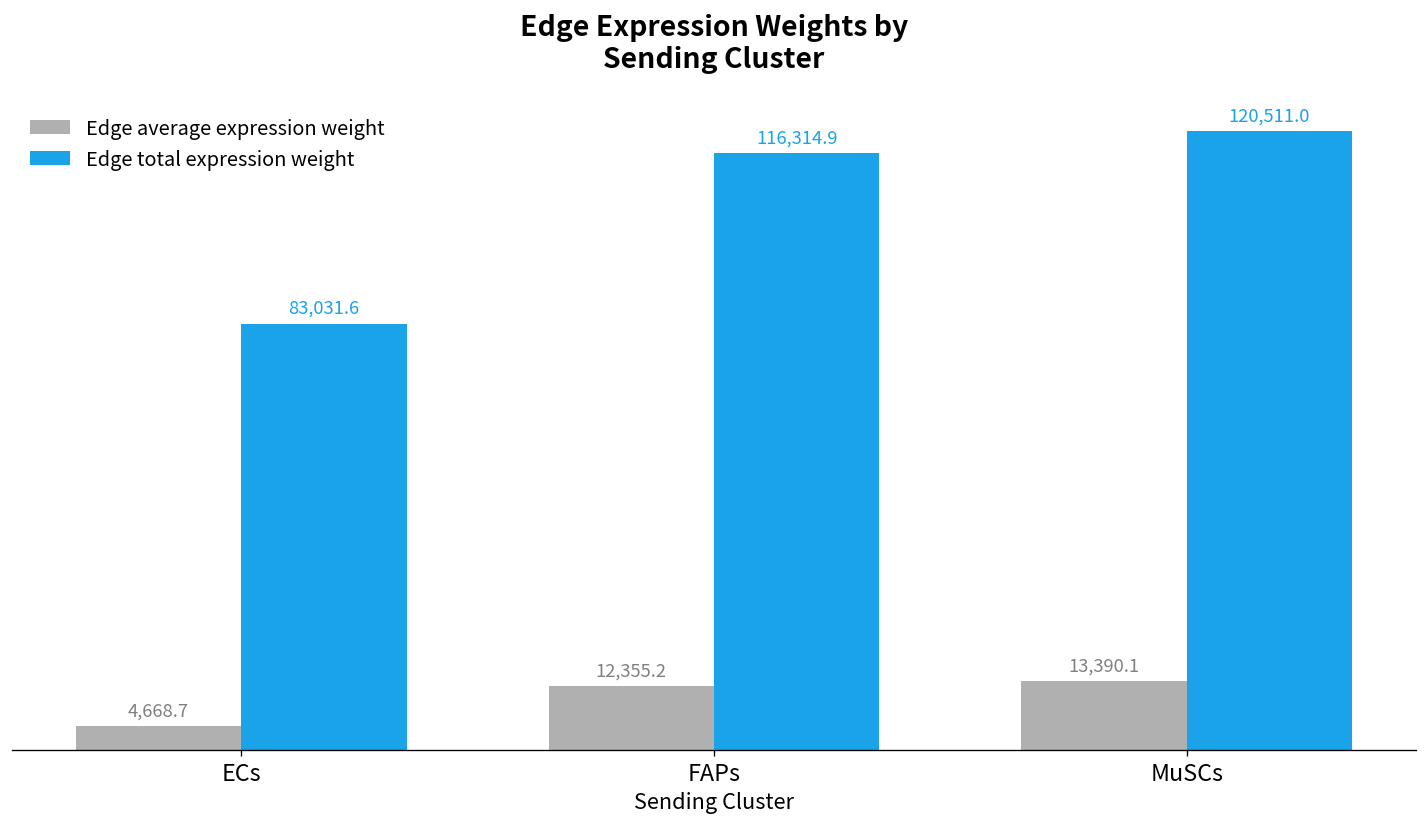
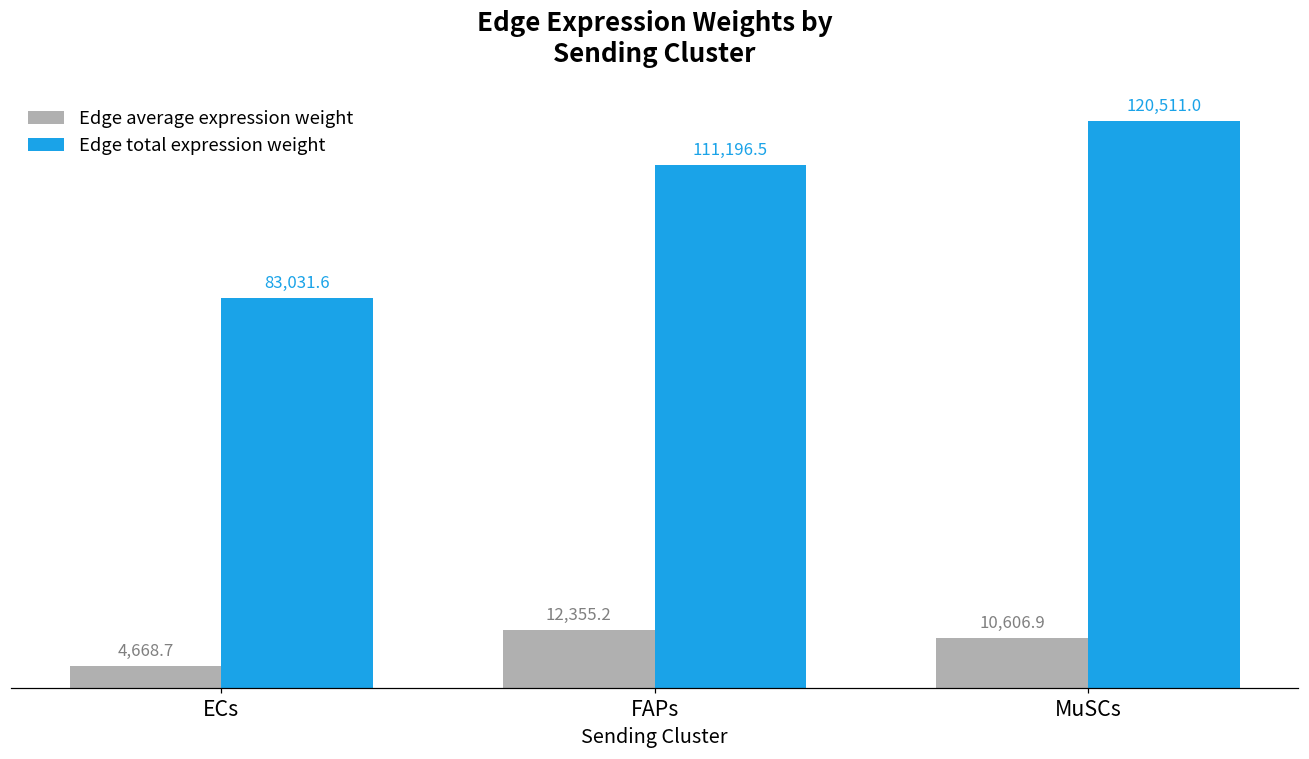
Edge total expression weight, FAPs: 116,314.9 -> 111,196.5
Edge average expression weight, MuSCs: 13,390.1 -> 10,606.9
